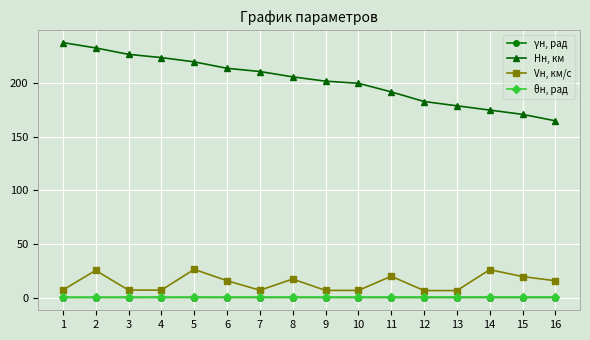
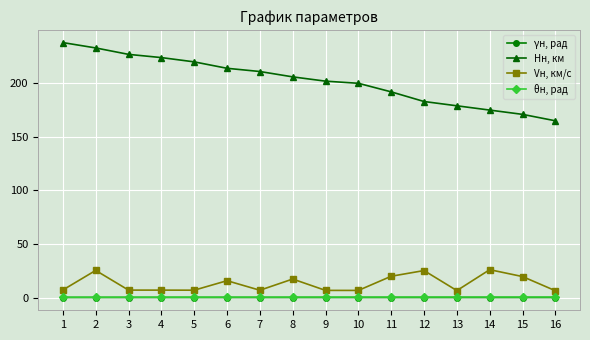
Vн, км/c, 5: 26 -> 7
Vн, км/c, 12: 7 -> 25
Vн, км/c, 16: 16 -> 6
